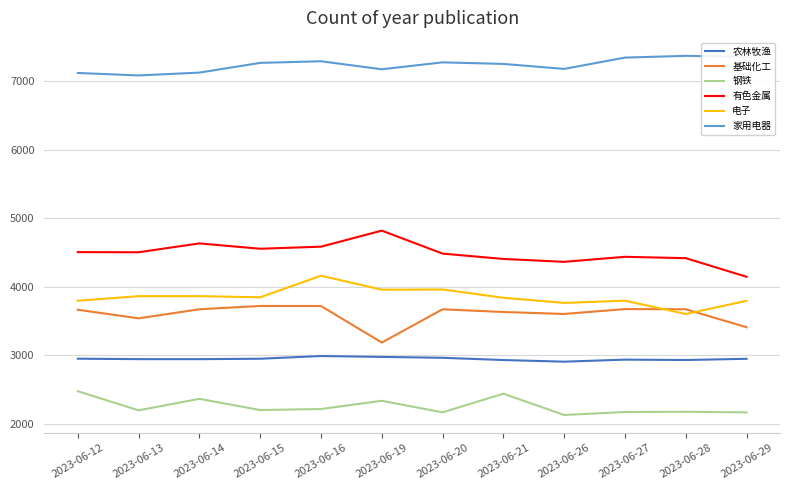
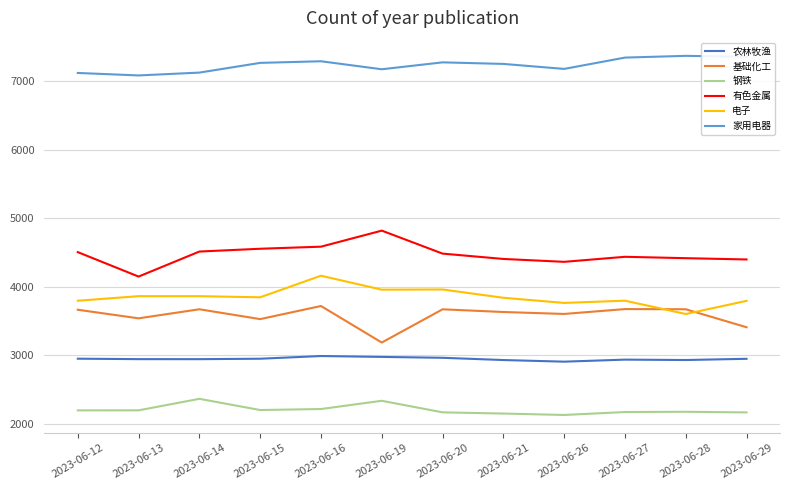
钢铁, 2023-06-12: 2500 -> 2200
有色金属, 2023-06-13: 4500 -> 4100
有色金属, 2023-06-14: 4600 -> 4500
基础化工, 2023-06-15: 3700 -> 3500
钢铁, 2023-06-21: 2400 -> 2100
有色金属, 2023-06-29: 4100 -> 4400
